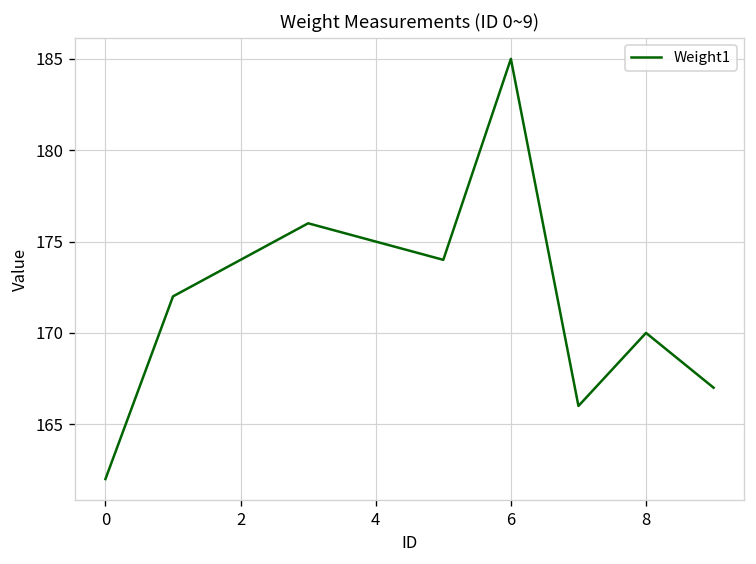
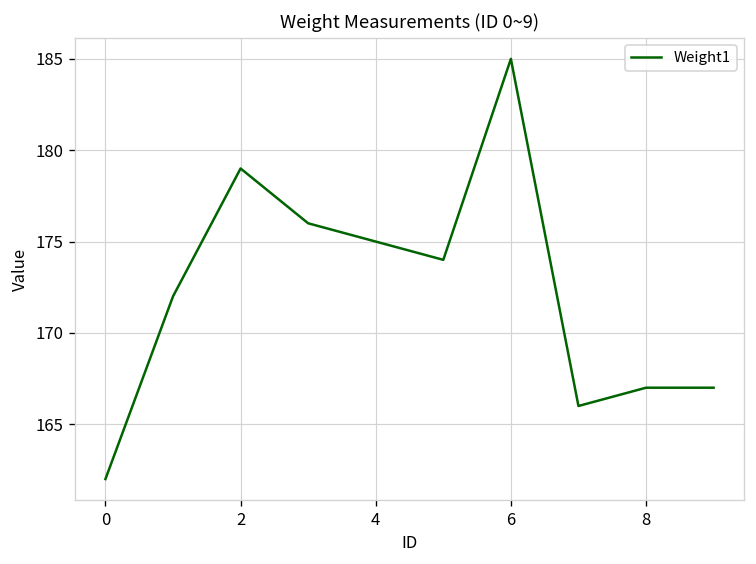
2: 174 -> 179
8: 170 -> 167
